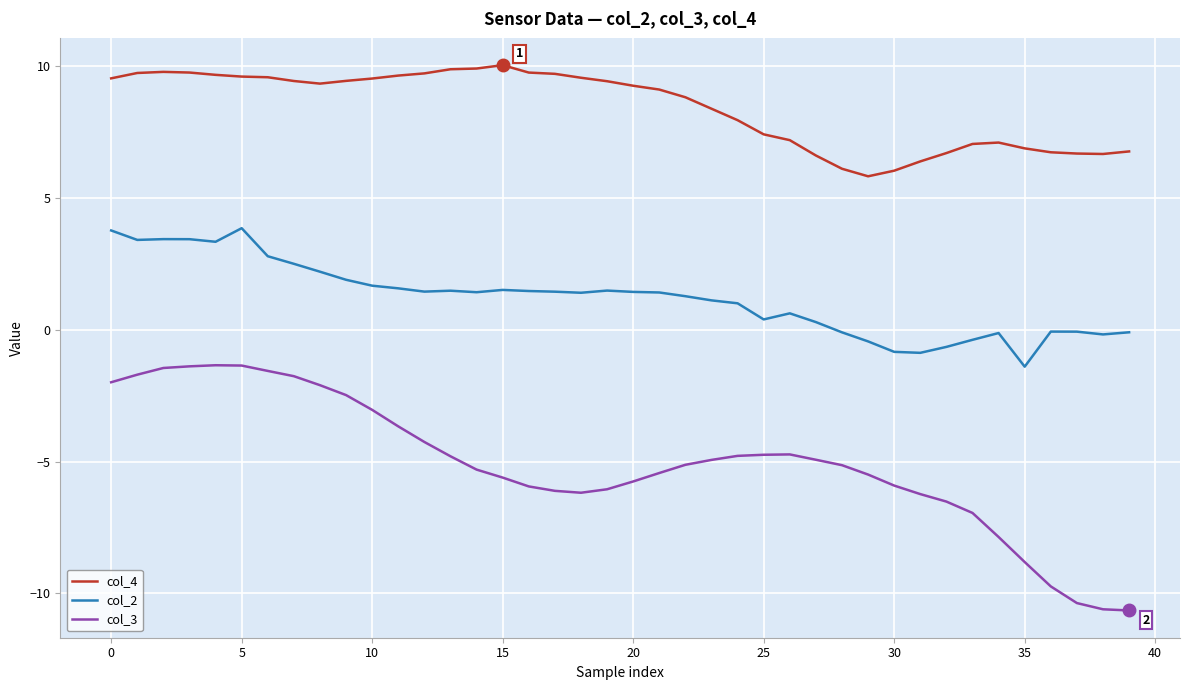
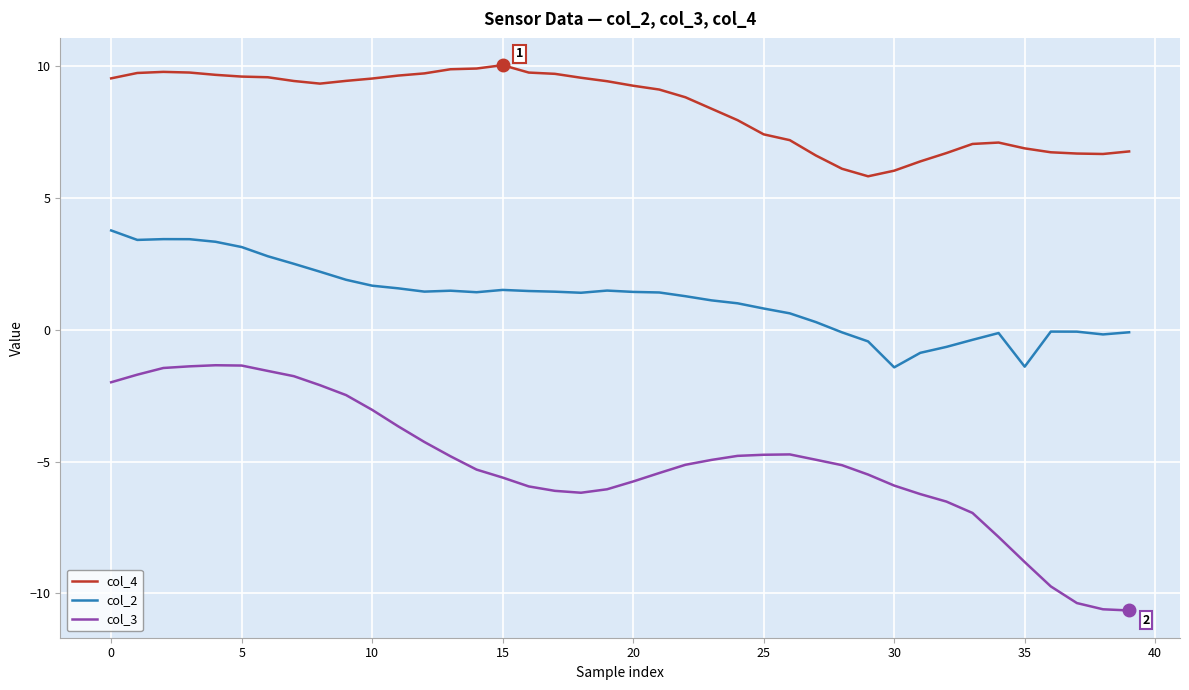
col_2, 5: 3.9 -> 3.1
col_2, 25: 0.4 -> 0.8
col_2, 30: -0.8 -> -1.4
